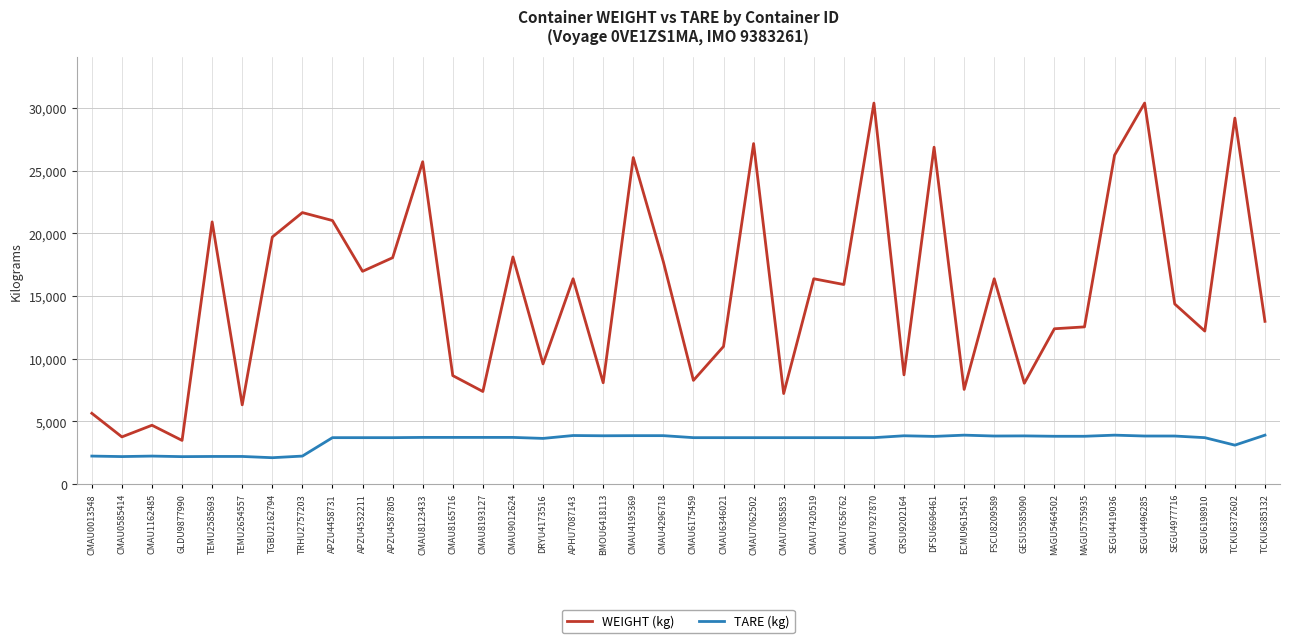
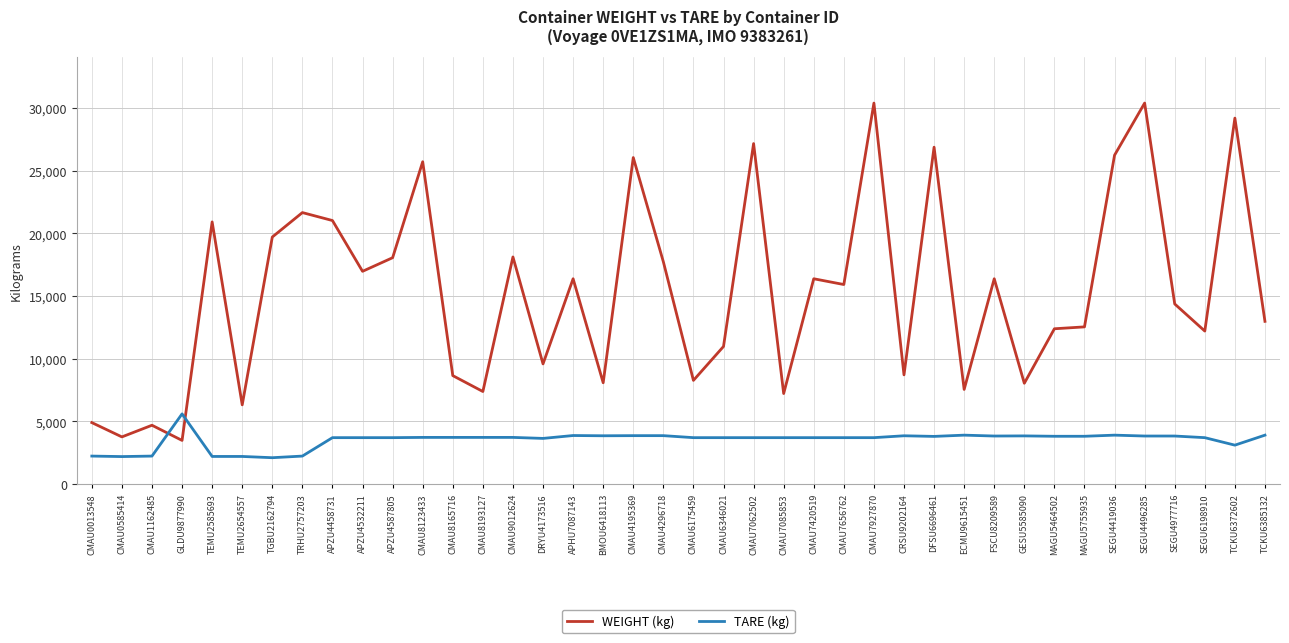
WEIGHT (kg), CMAU0013548: 5,600 -> 4,900
TARE (kg), GLDU9877990: 2,200 -> 5,600
